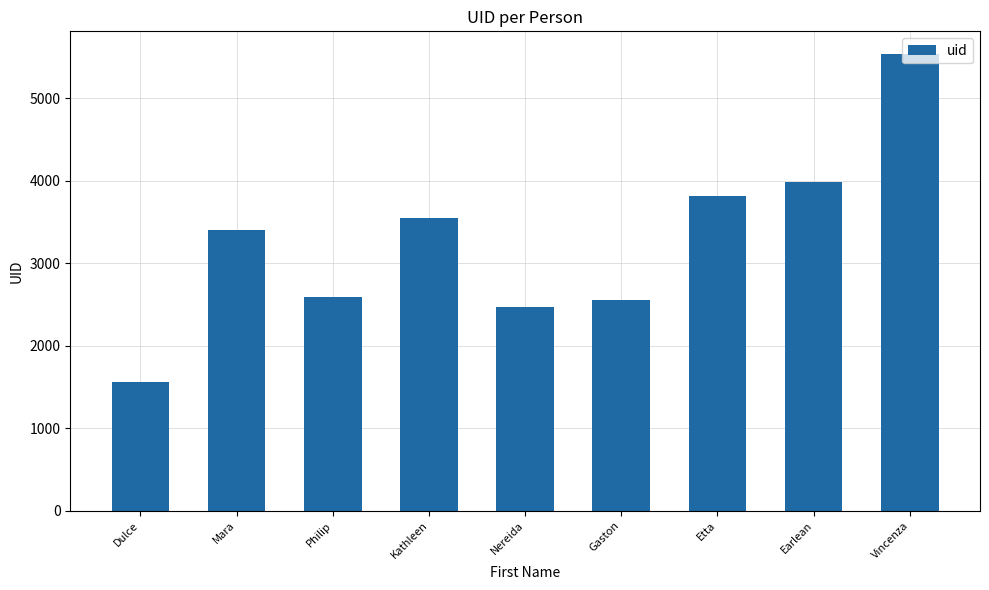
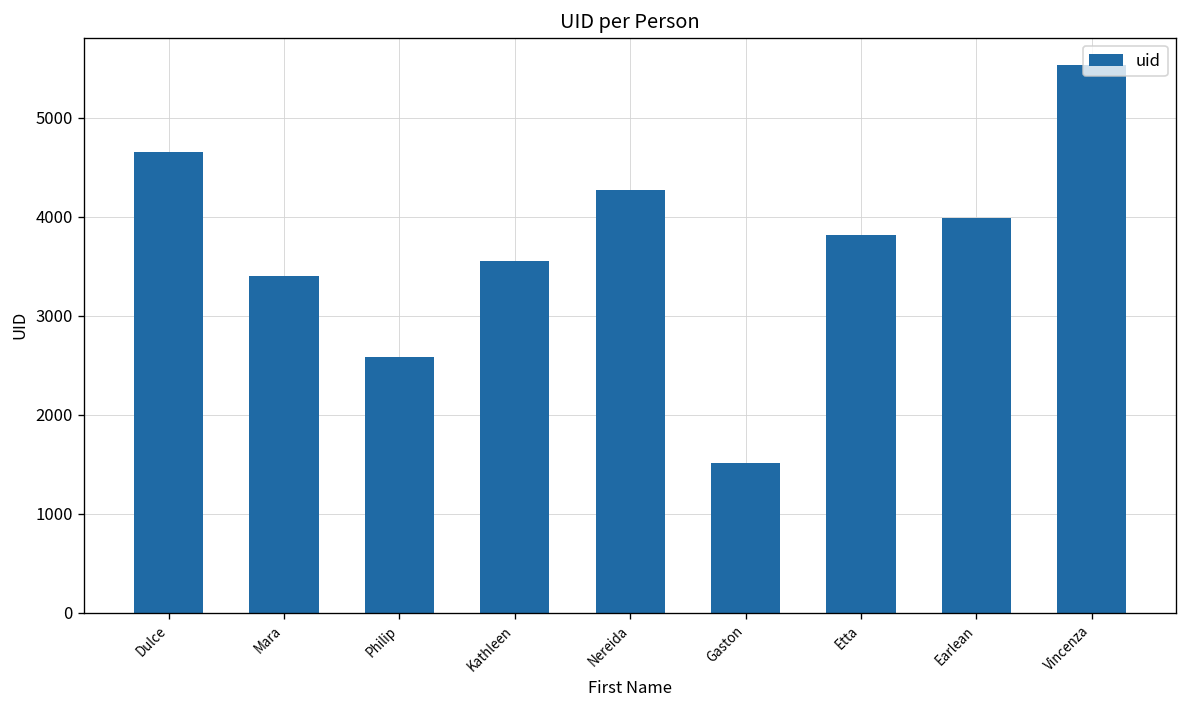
Dulce: 1600 -> 4700
Nereida: 2500 -> 4300
Gaston: 2600 -> 1500
